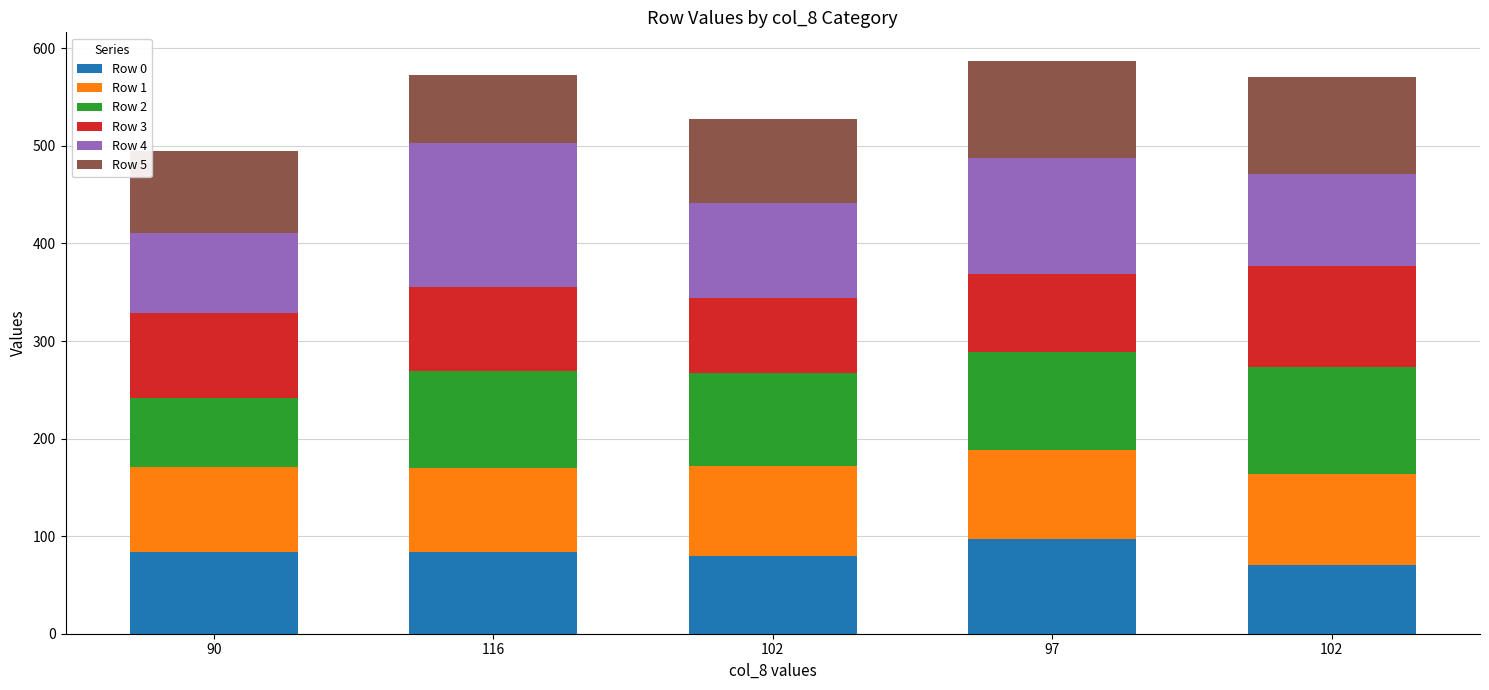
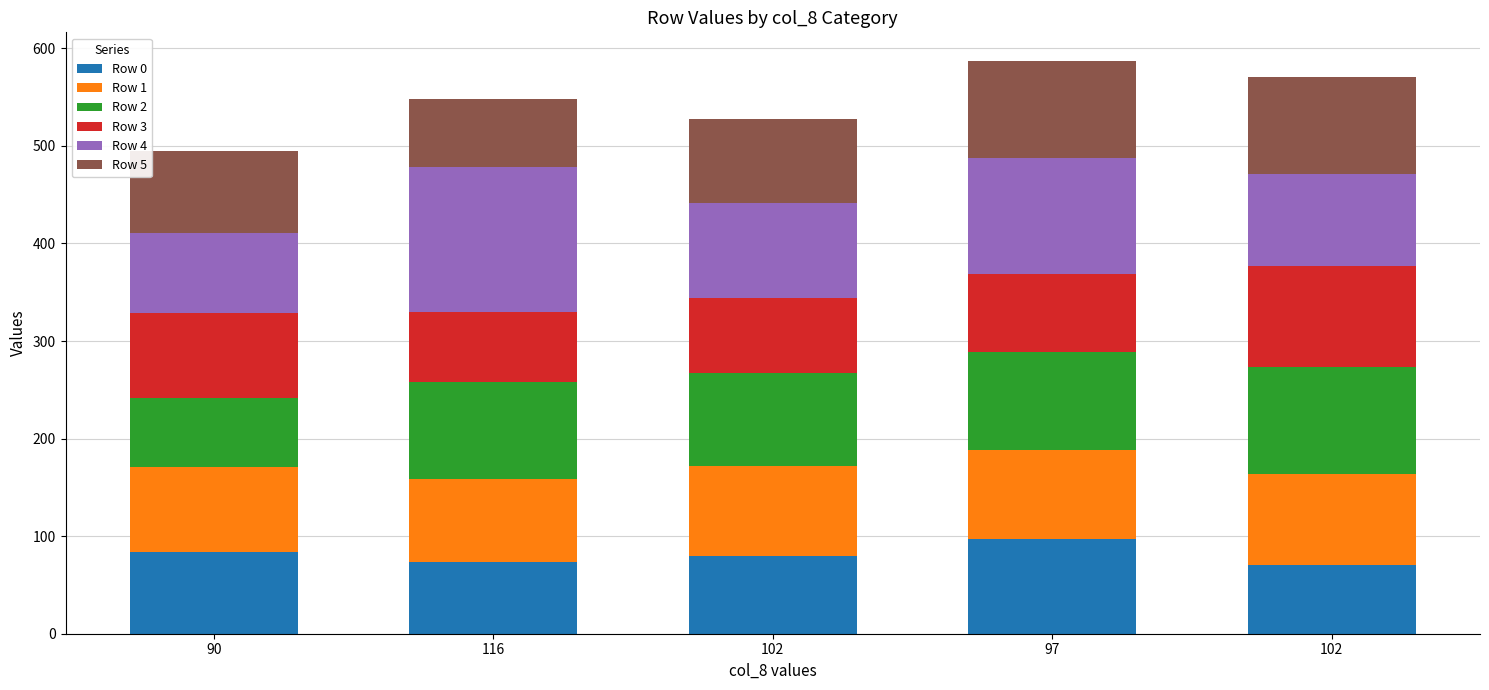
Row 0, 116: 80 -> 70
Row 3, 116: 90 -> 70
